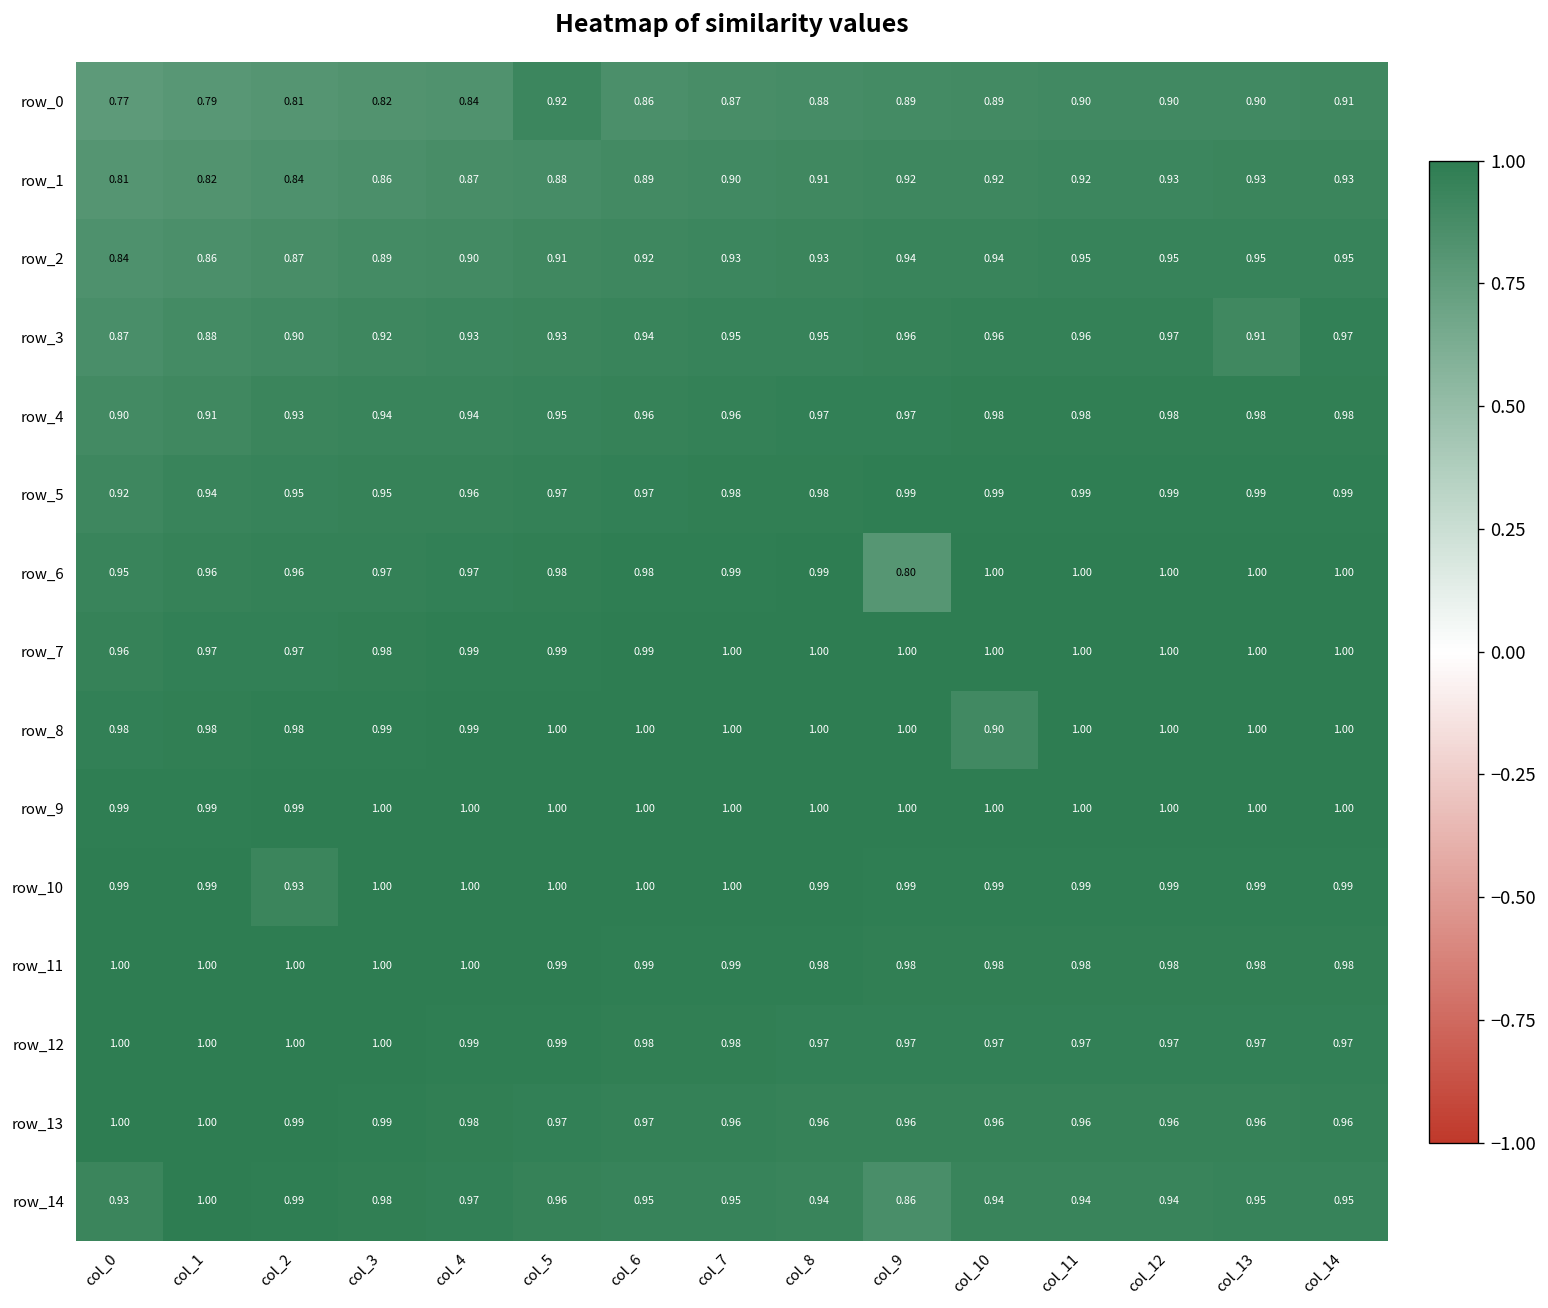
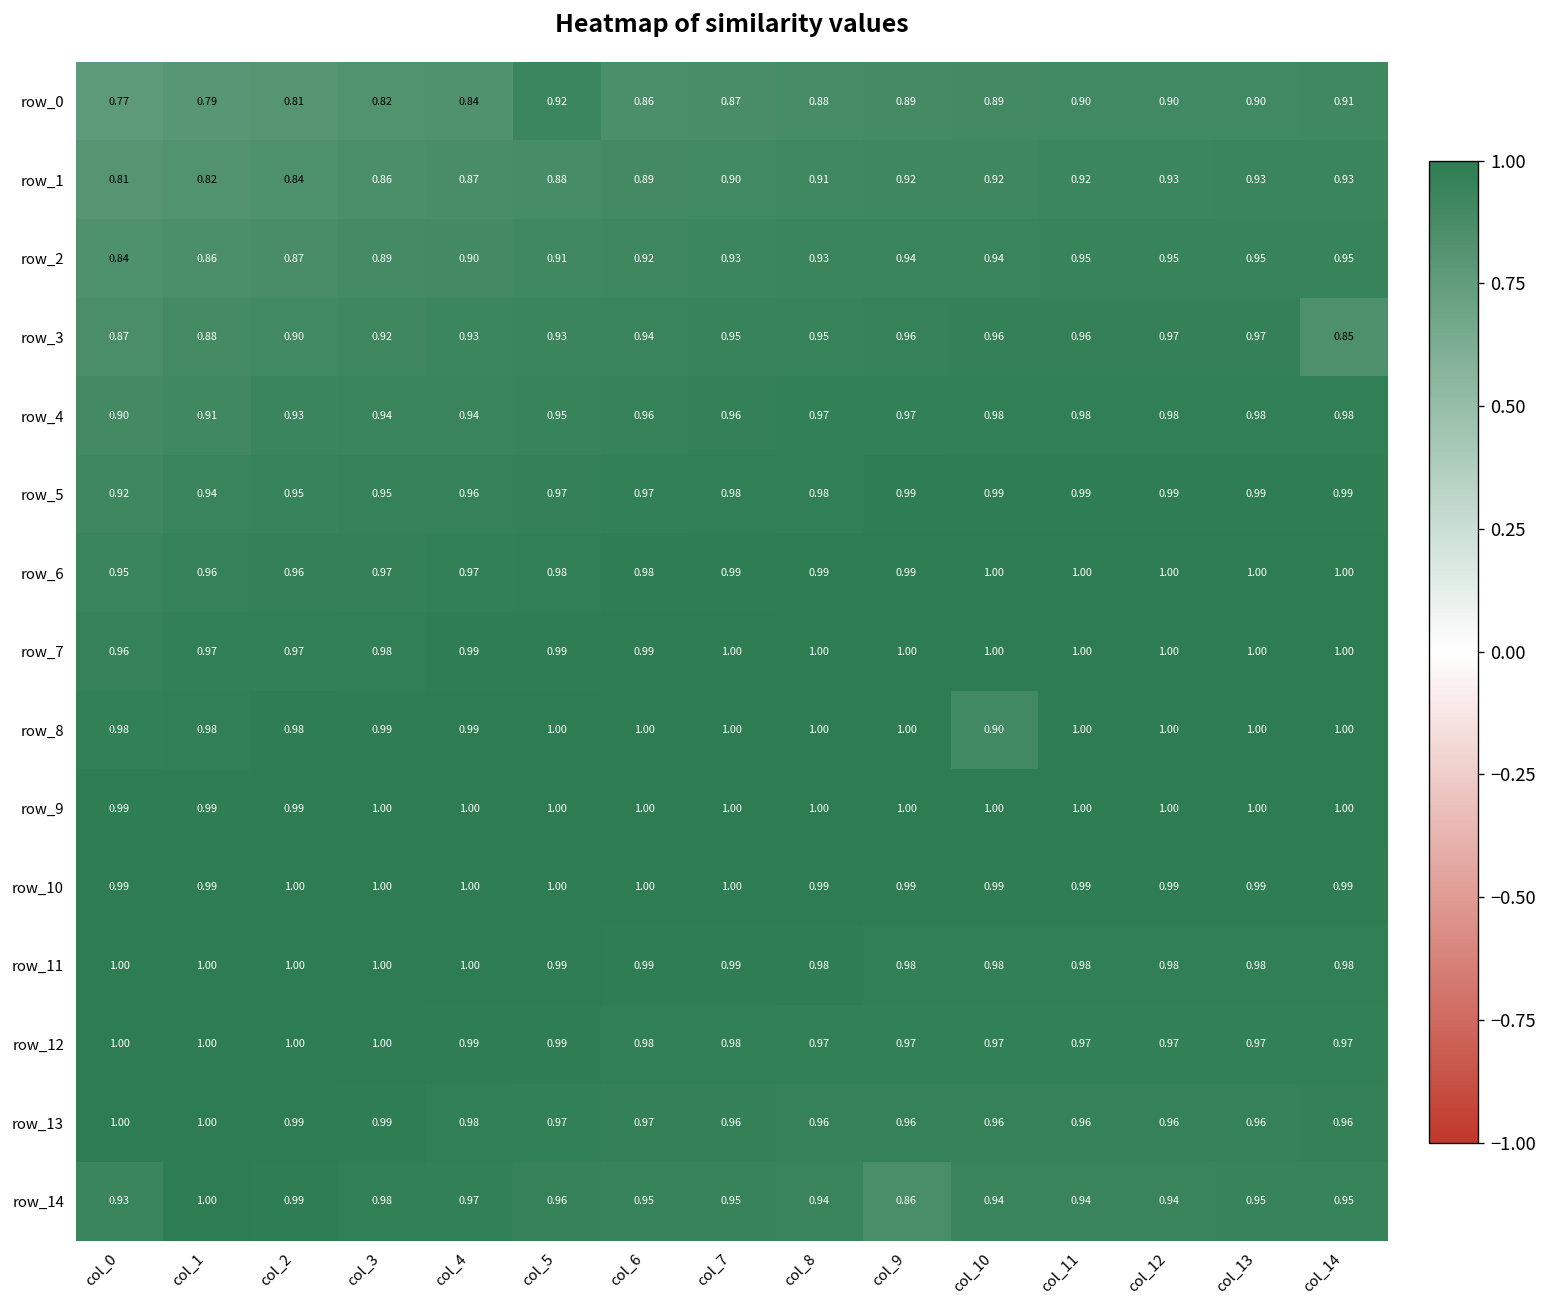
row_3, col_13: 0.91 -> 0.97
row_3, col_14: 0.97 -> 0.85
row_6, col_9: 0.80 -> 0.99
row_10, col_2: 0.93 -> 1.00
